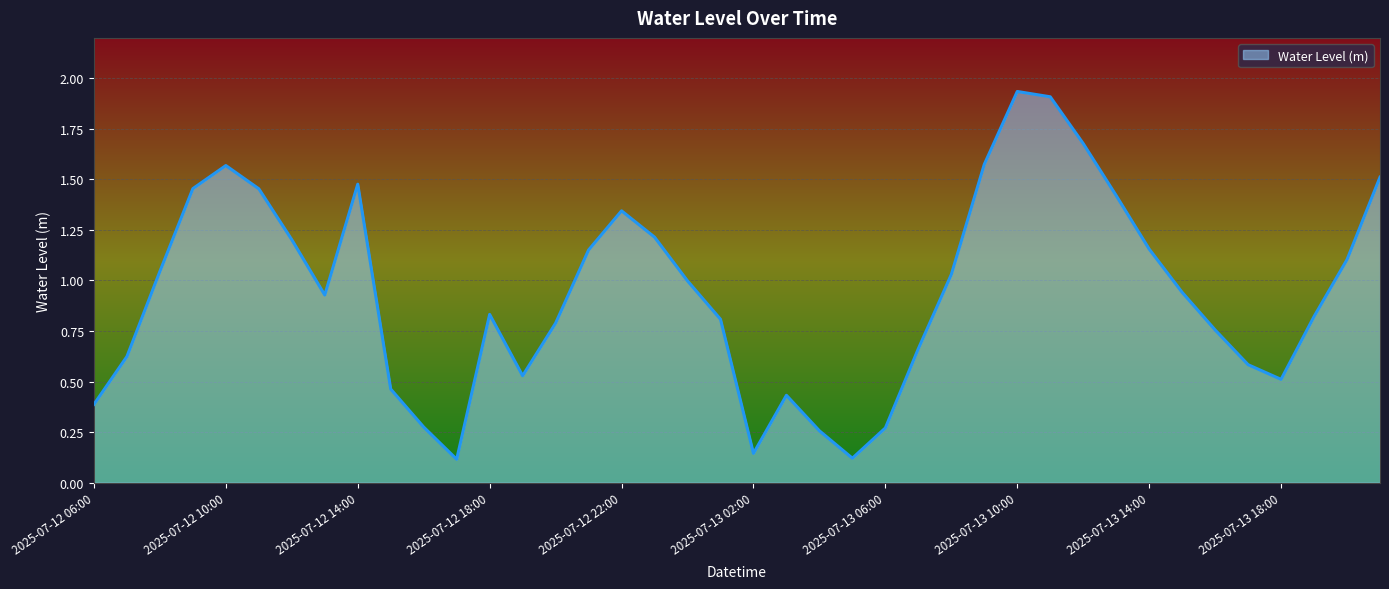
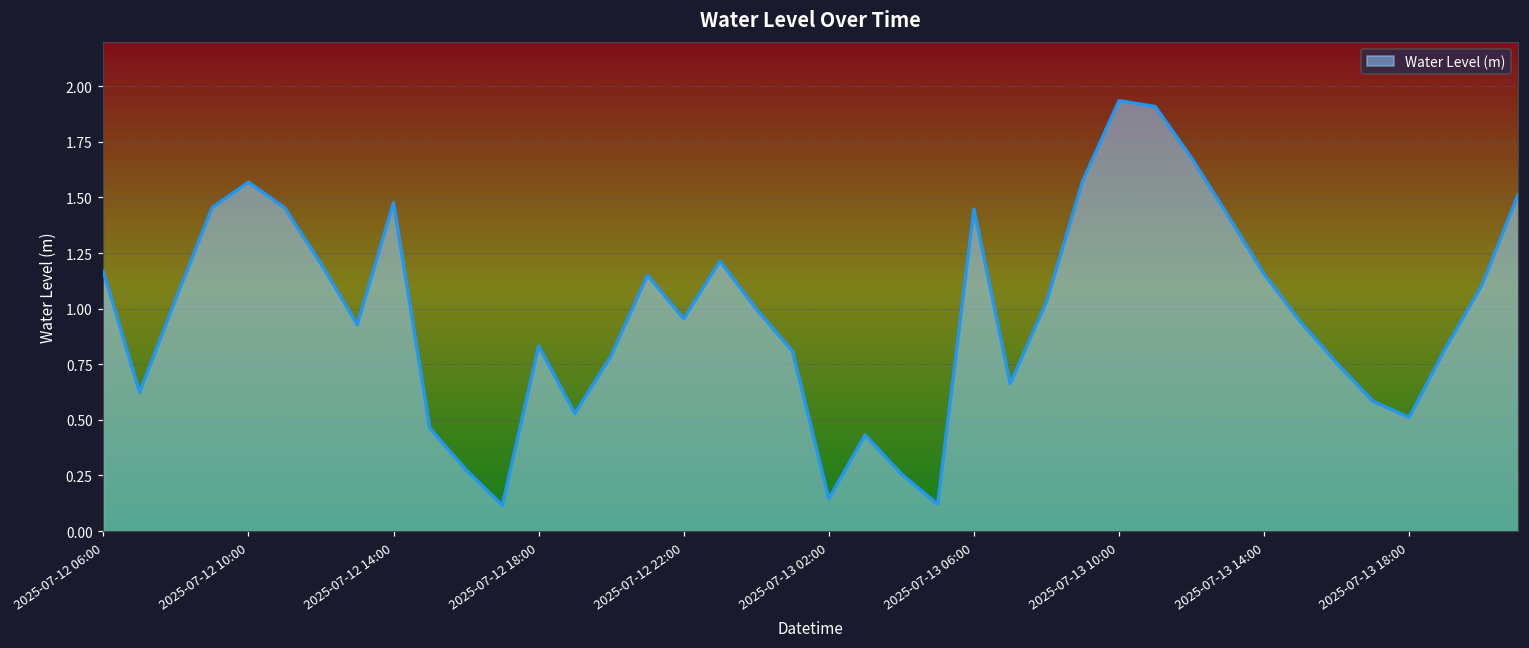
2025-07-12 06:00: 0.39 -> 1.17
2025-07-12 22:00: 1.34 -> 0.95
2025-07-13 06:00: 0.27 -> 1.45
